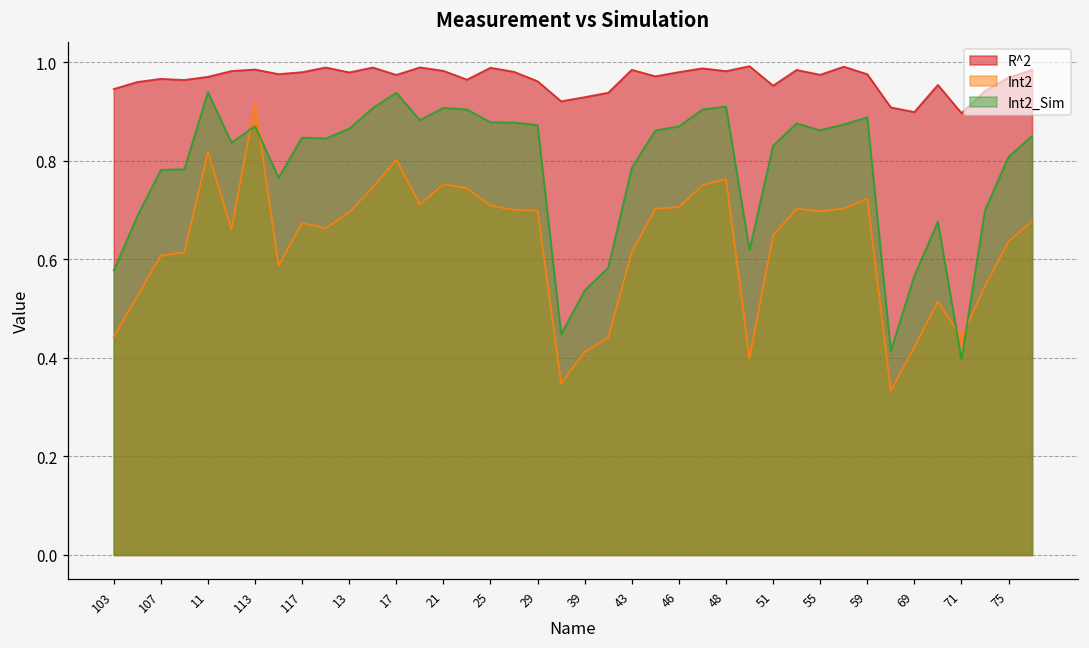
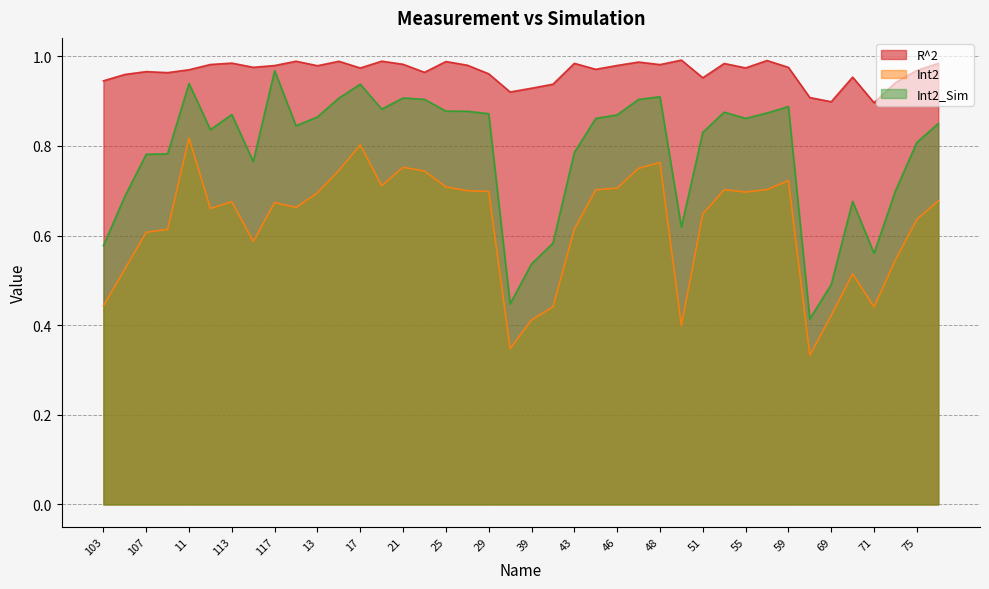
Int2, 113: 0.92 -> 0.68
Int2_Sim, 117: 0.85 -> 0.97
Int2_Sim, 69: 0.57 -> 0.49
Int2_Sim, 71: 0.40 -> 0.56
